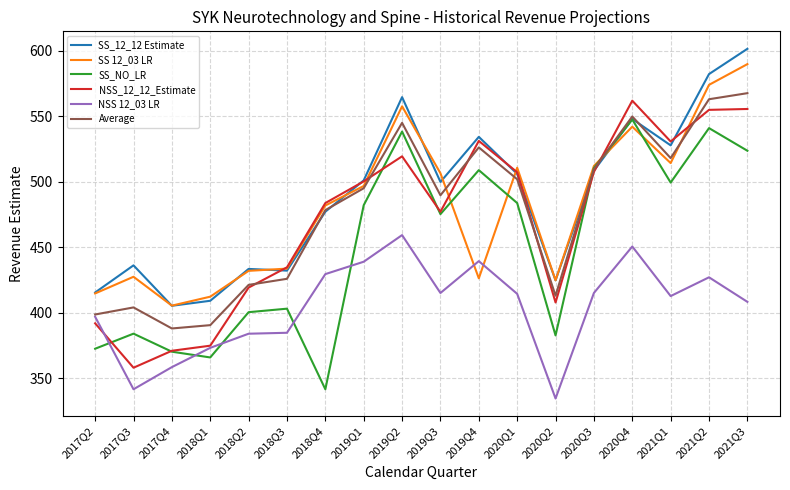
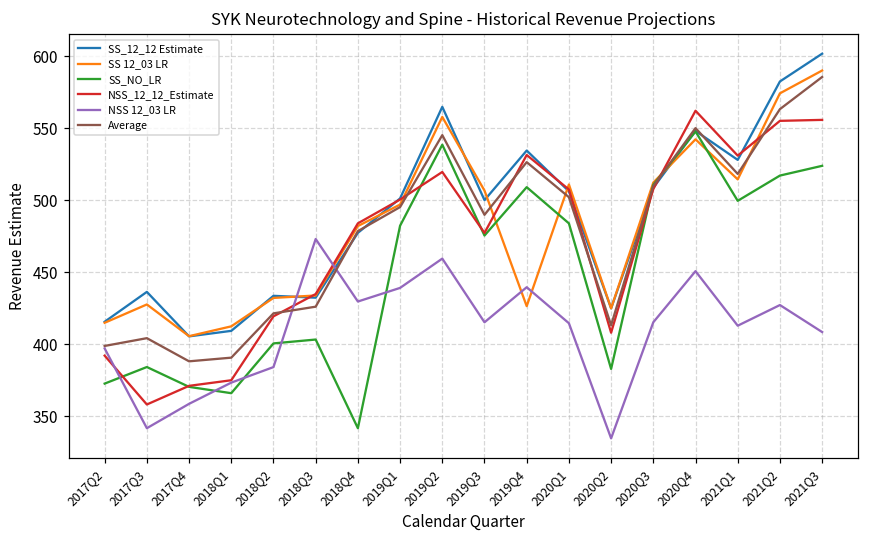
NSS 12_03 LR, 2018Q3: 385 -> 473
SS_NO_LR, 2021Q2: 541 -> 517
Average, 2021Q3: 568 -> 585
